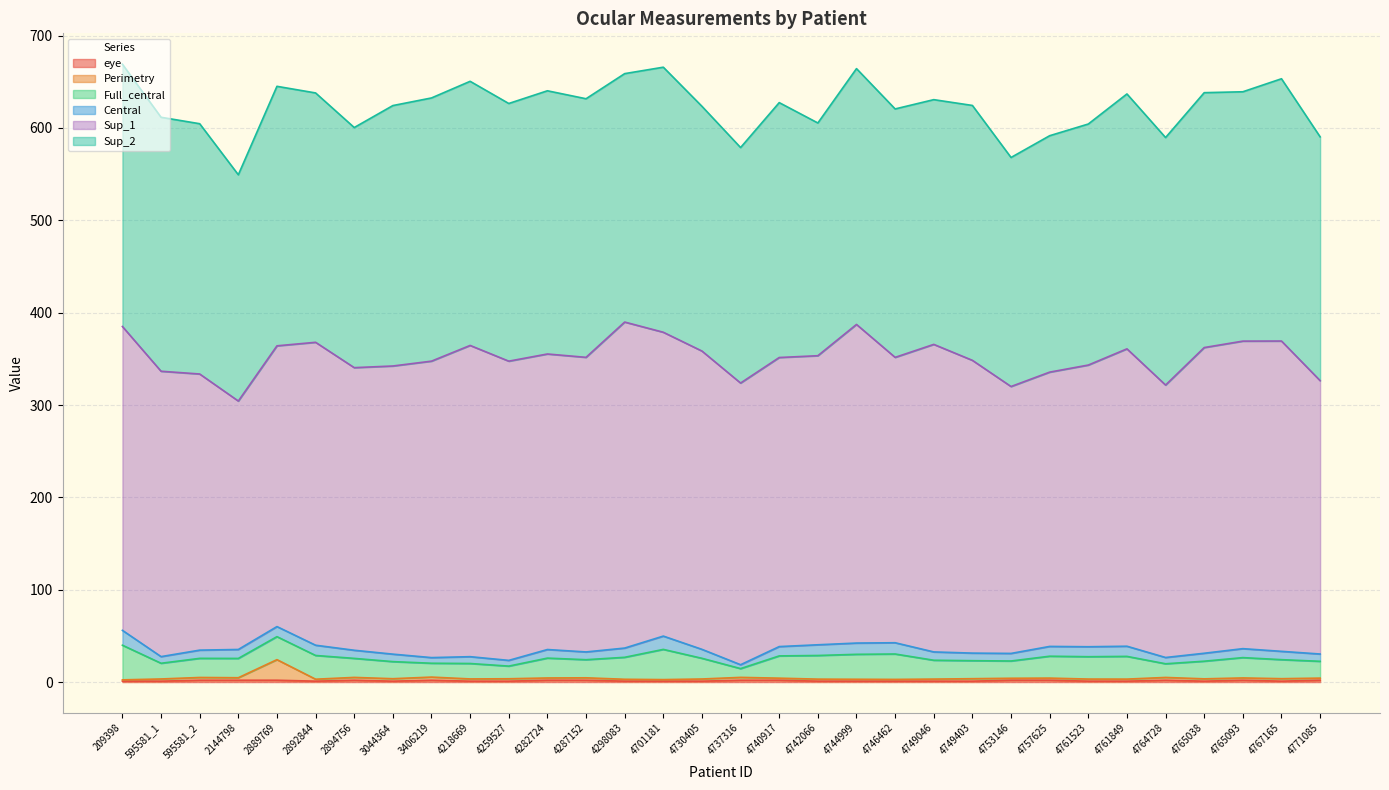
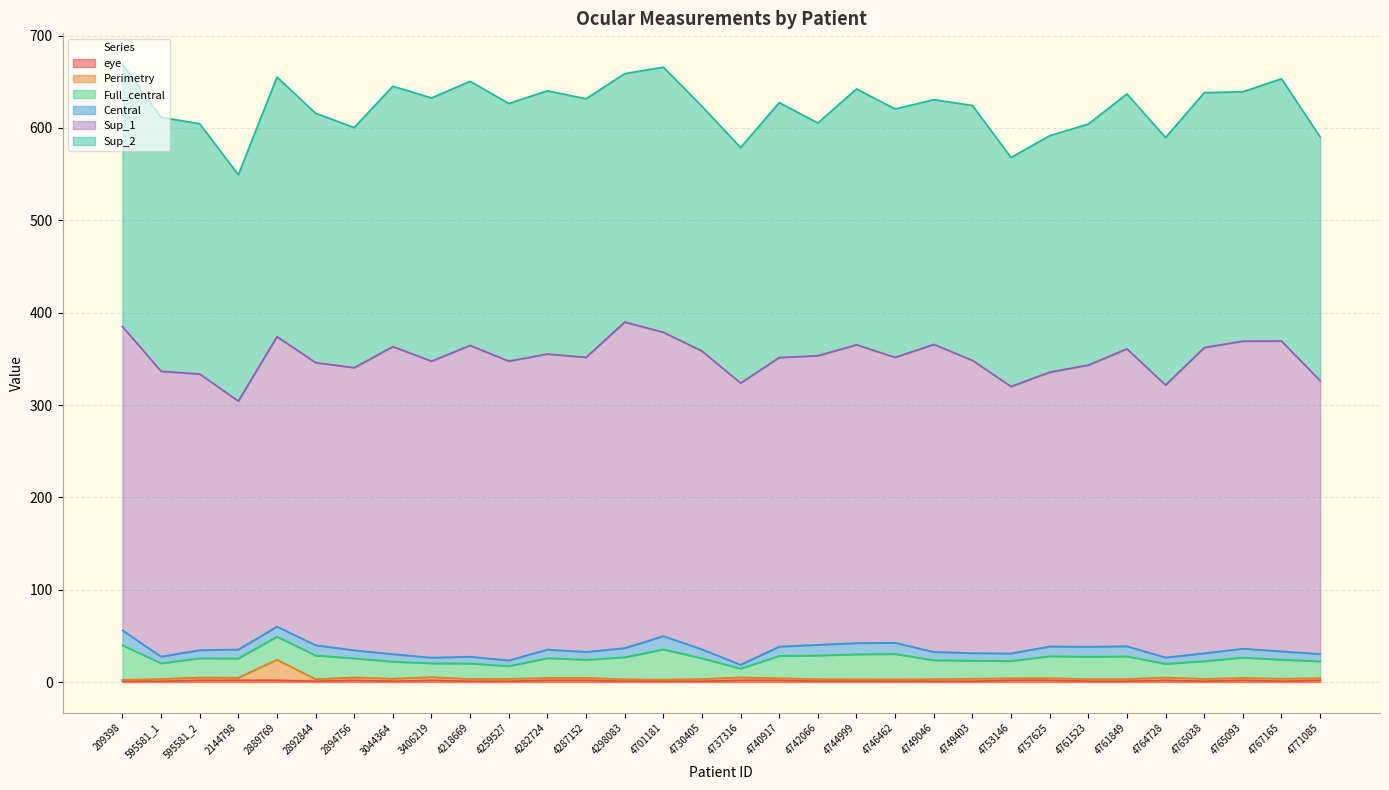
Sup_1, 2889769: 300 -> 310
Sup_1, 2892844: 330 -> 310
Sup_1, 3044364: 310 -> 330
Sup_1, 4744999: 350 -> 320
